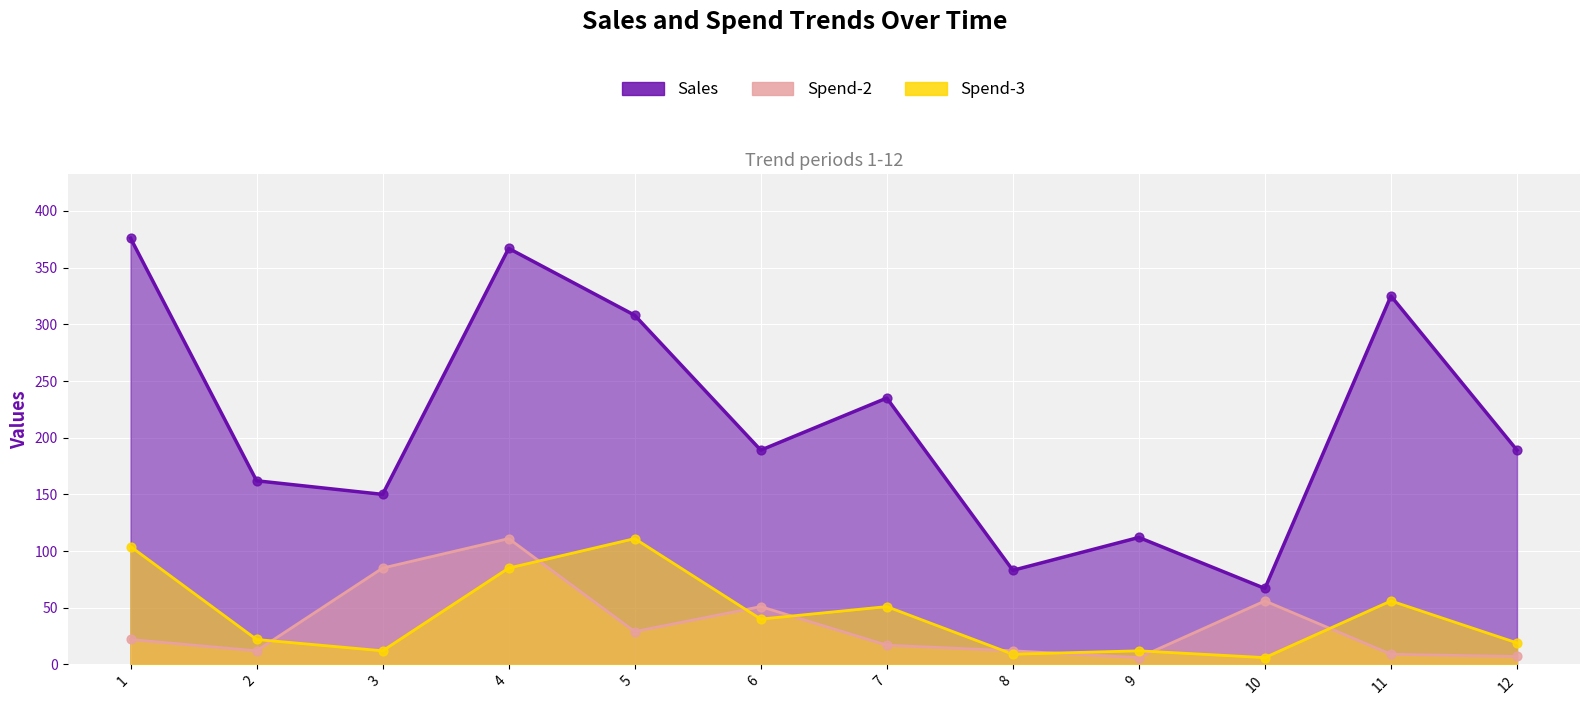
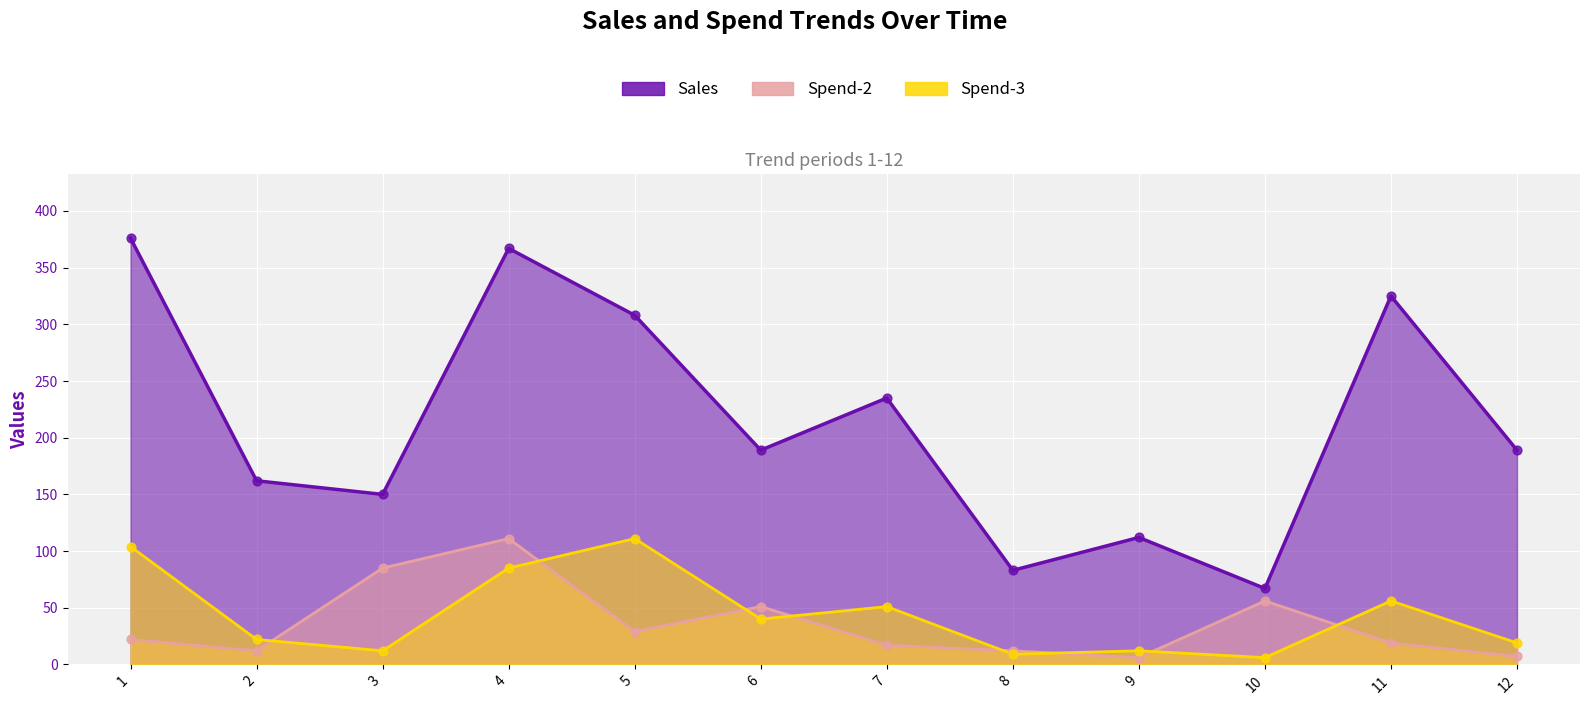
Spend-2, 11: 9 -> 19
